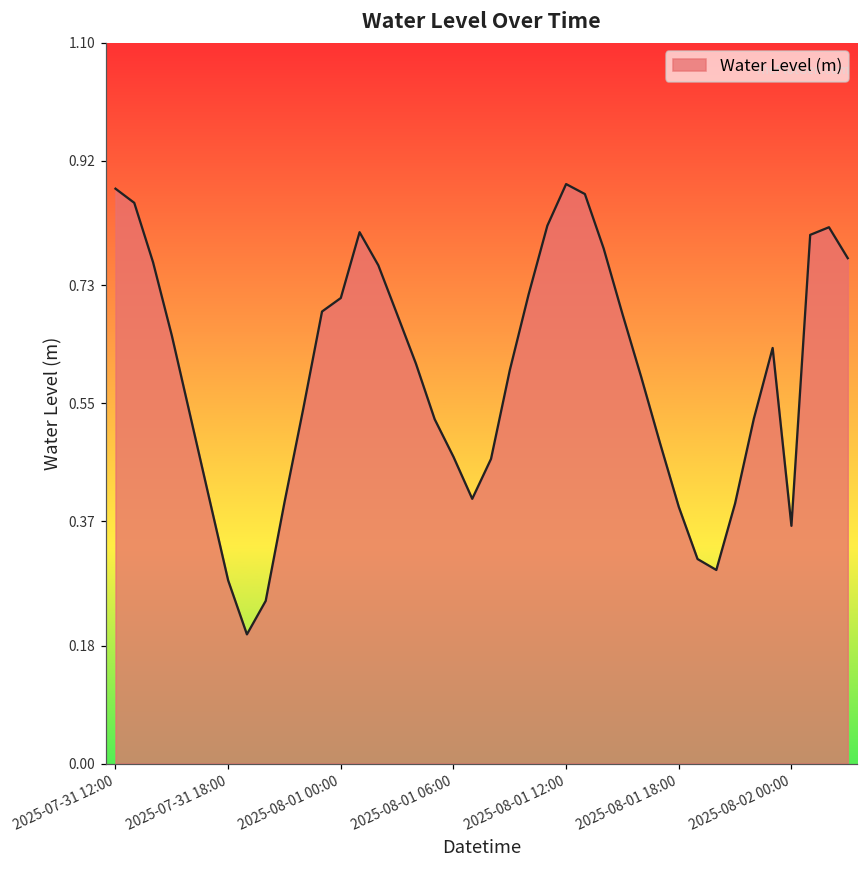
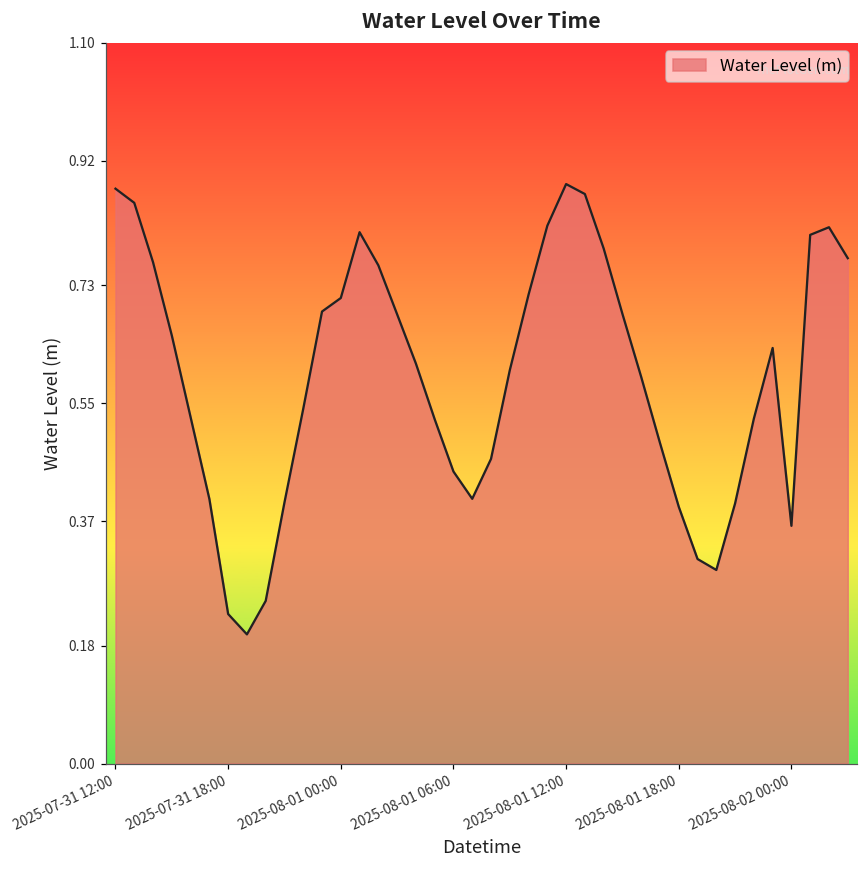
2025-07-31 18:00: 0.28 -> 0.23
2025-08-01 06:00: 0.47 -> 0.45
